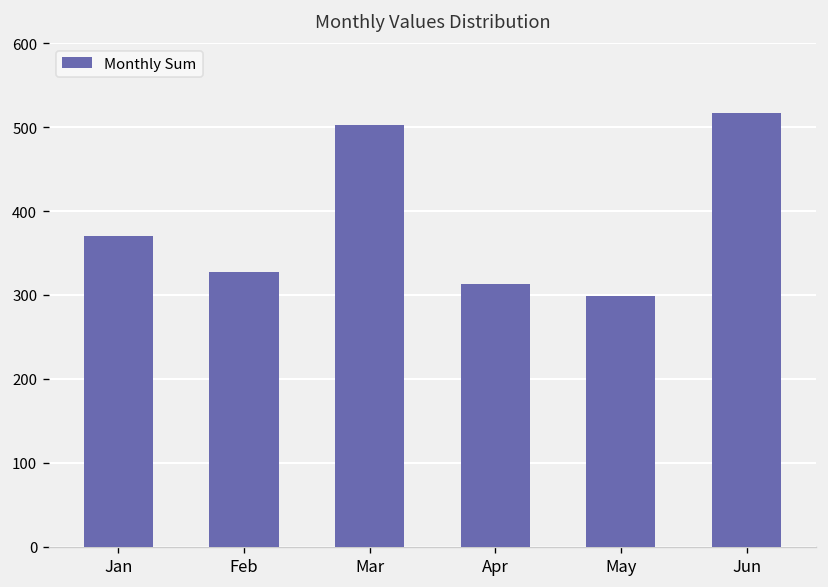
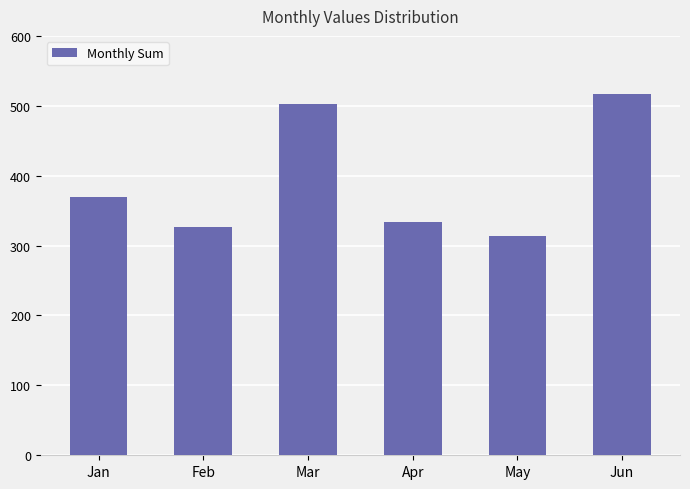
Apr: 310 -> 330
May: 300 -> 310
